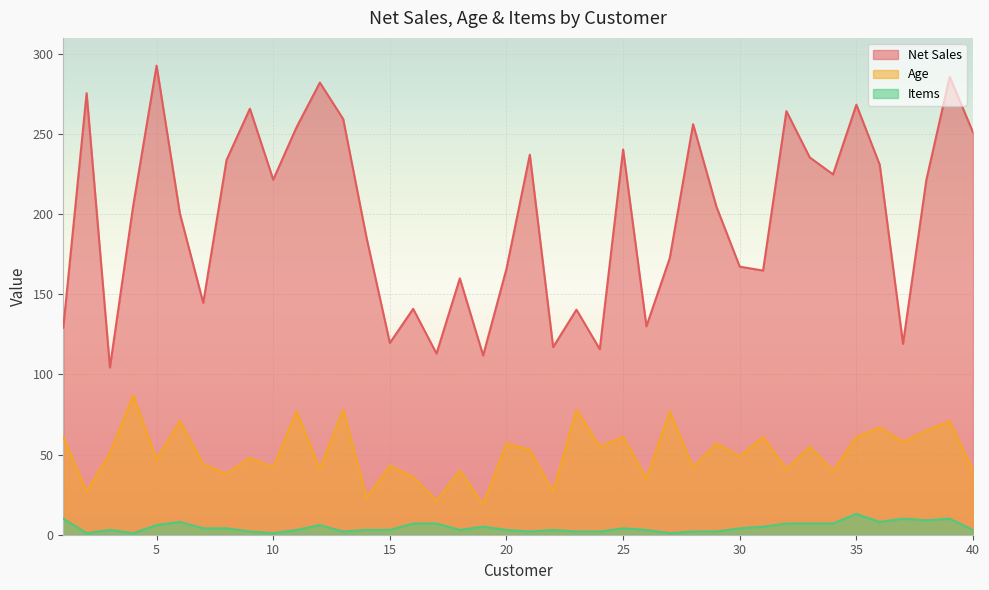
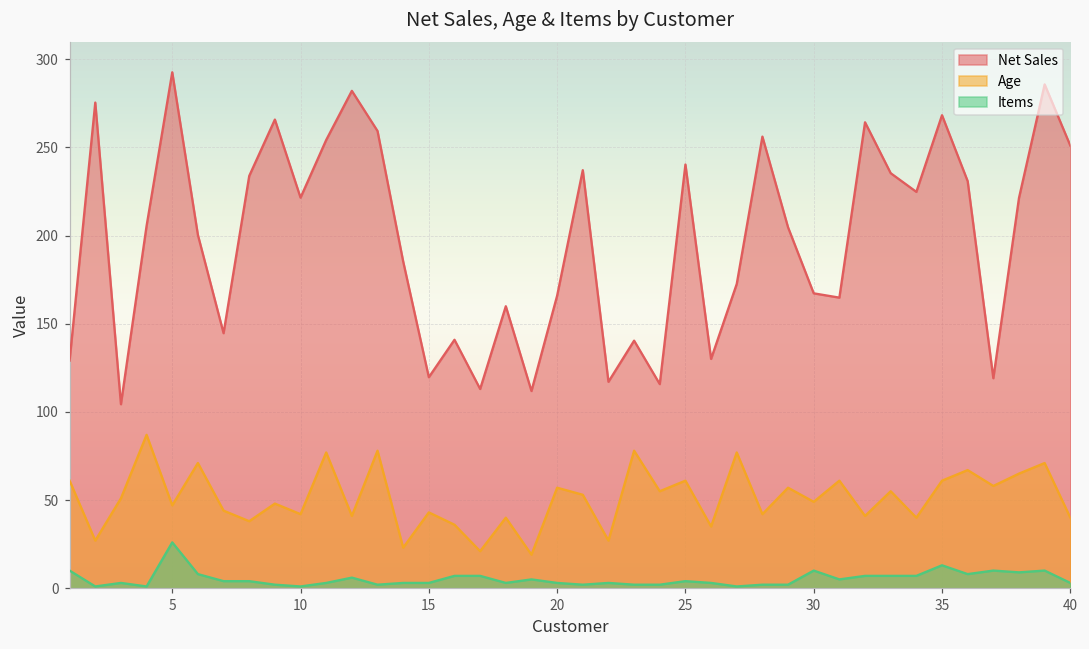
Items, 5: 6 -> 26
Items, 30: 4 -> 10
